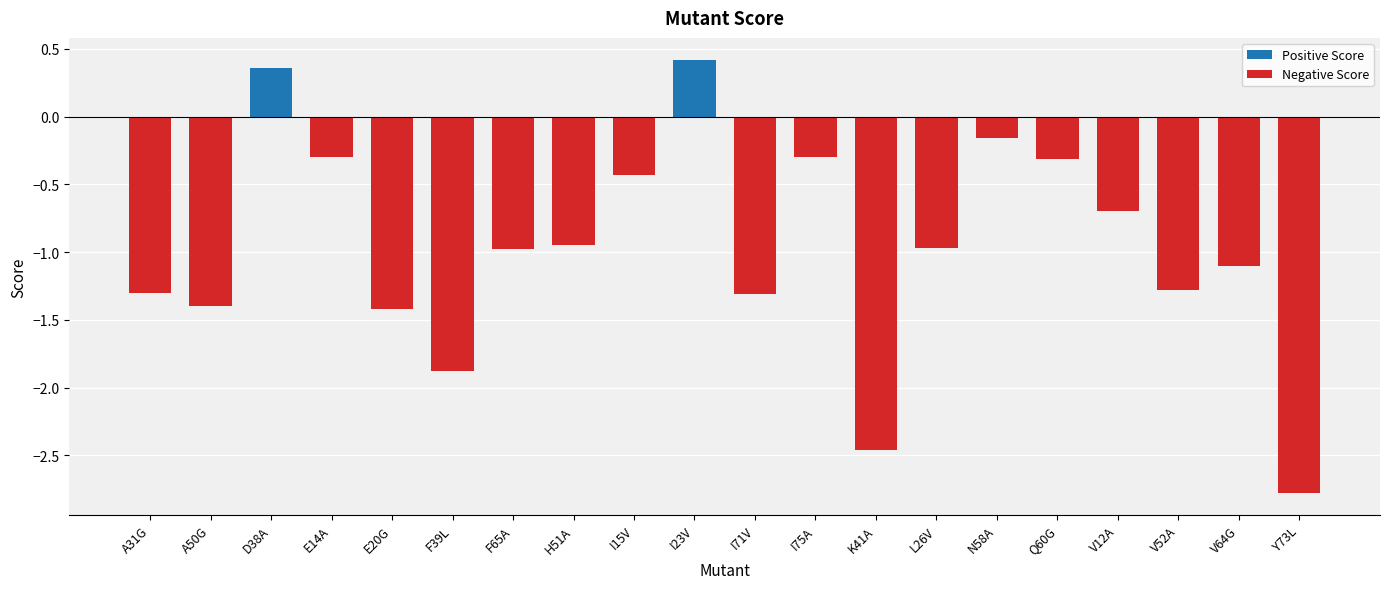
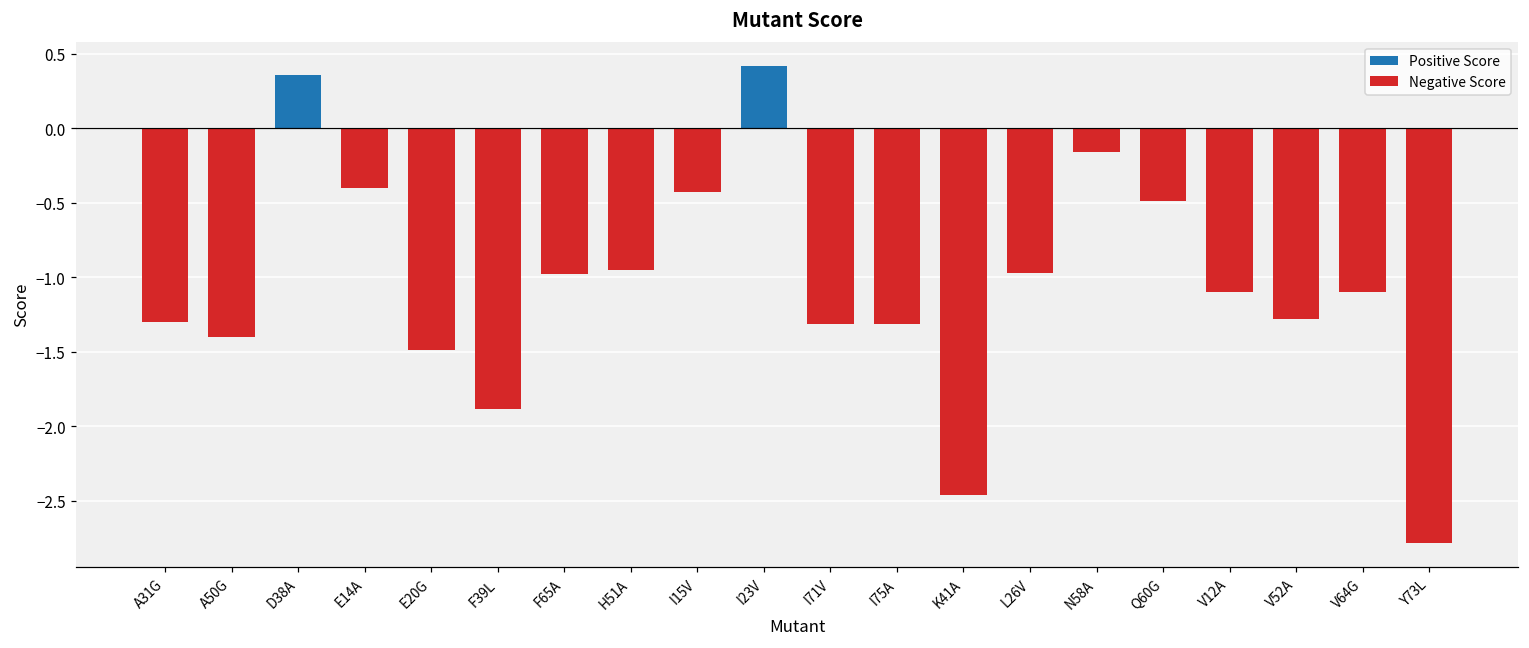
E14A: -0.3 -> -0.4
E20G: -1.42 -> -1.49
I75A: -0.30 -> -1.31
Q60G: -0.31 -> -0.49
V12A: -0.7 -> -1.1
